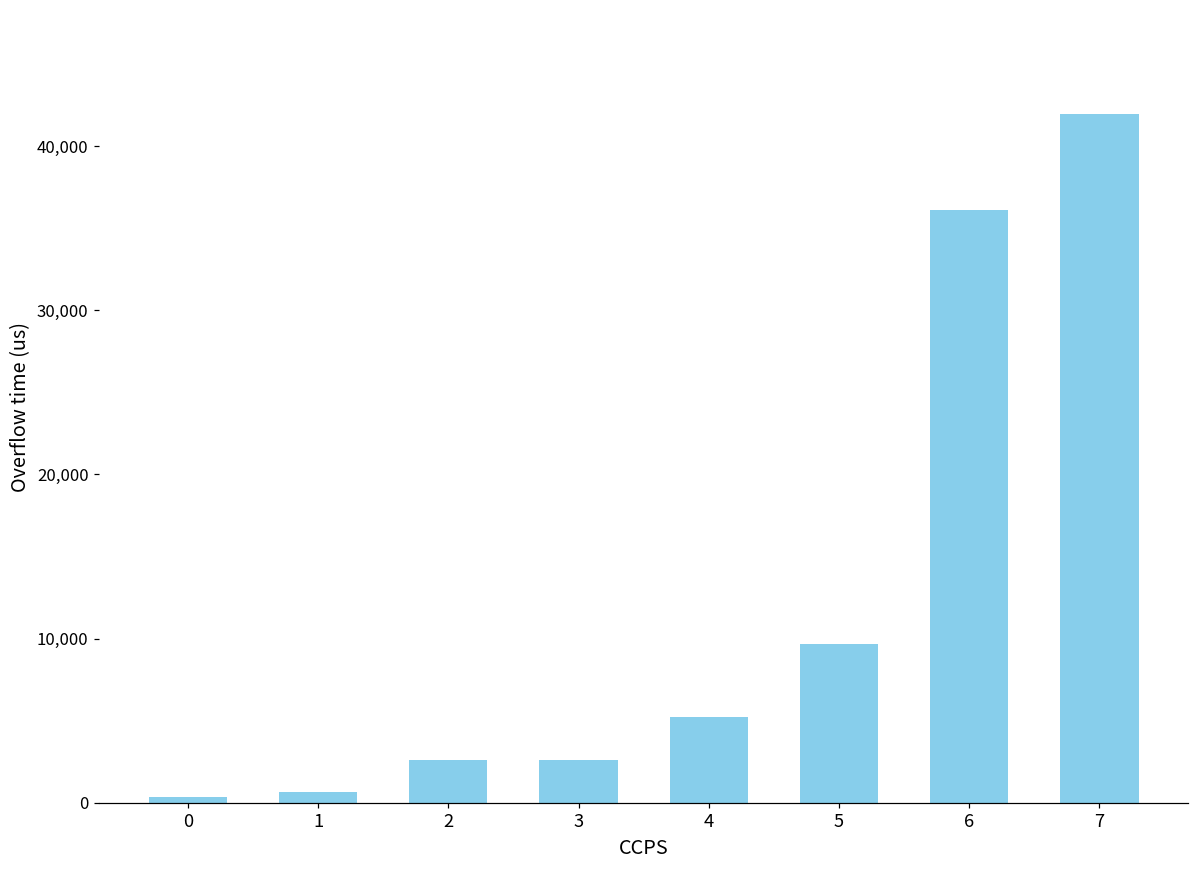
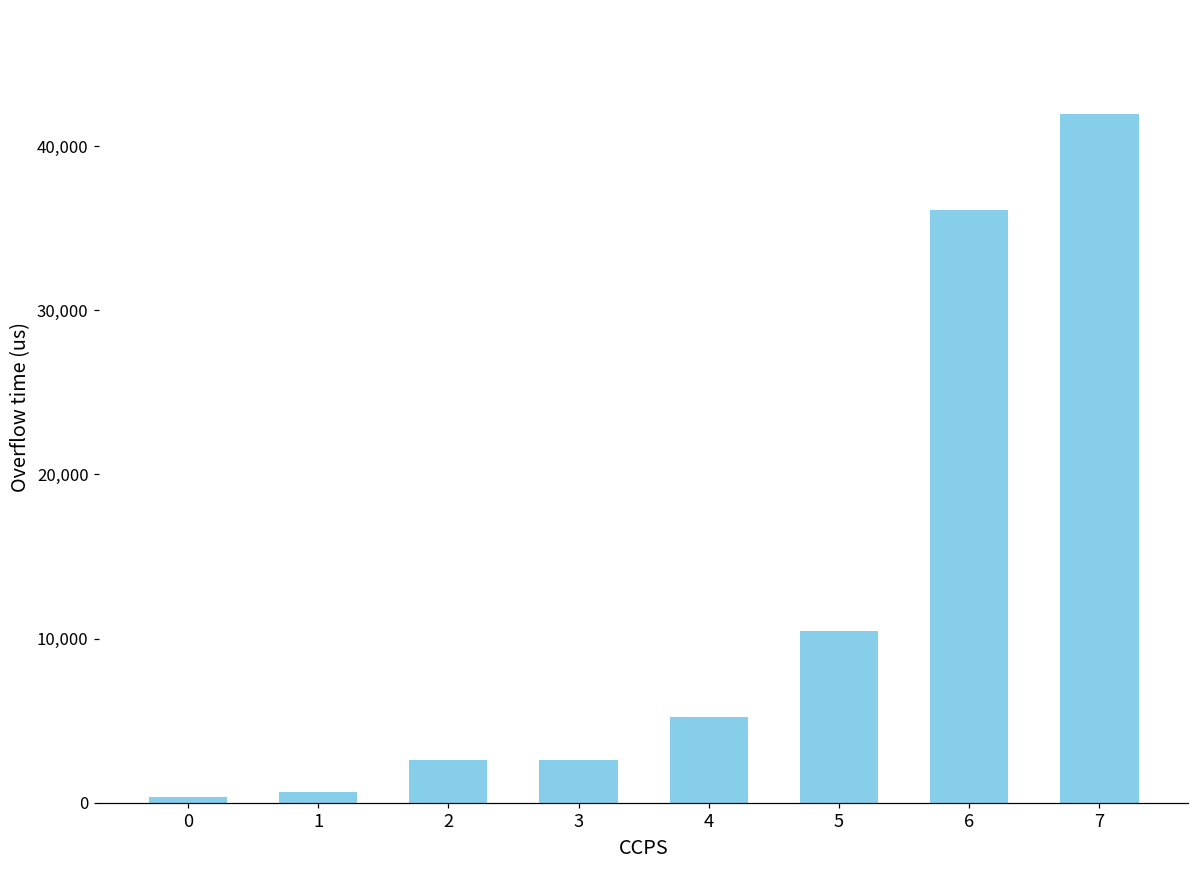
5: 9,700 -> 10,500
